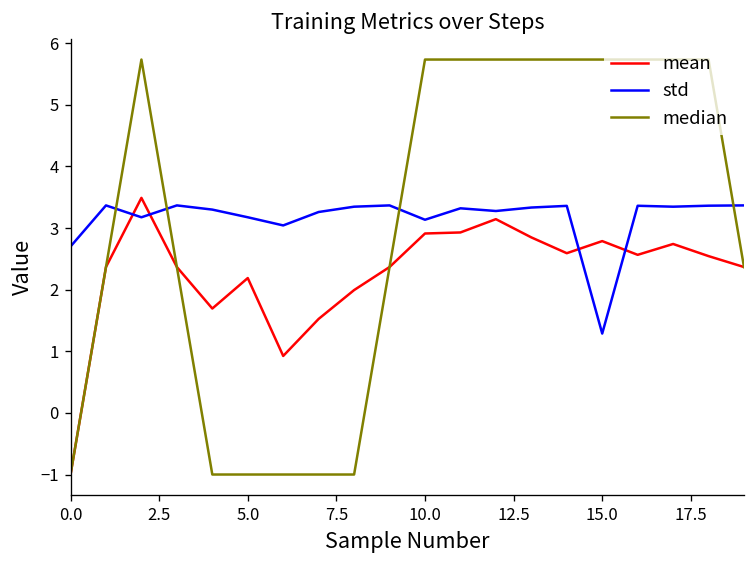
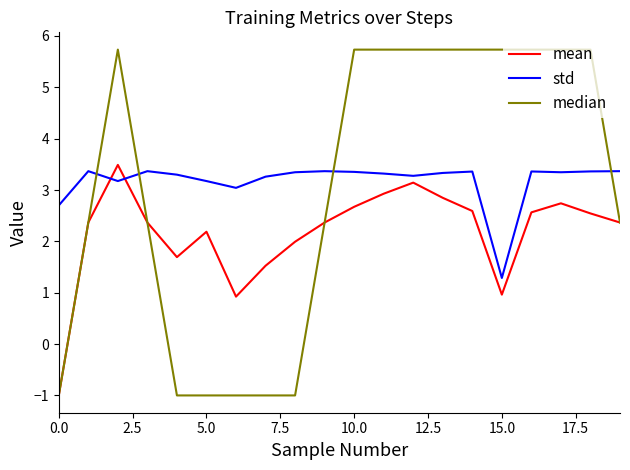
mean, 10.0: 2.9 -> 2.7
std, 10.0: 3.1 -> 3.4
mean, 15.0: 2.8 -> 1.0
